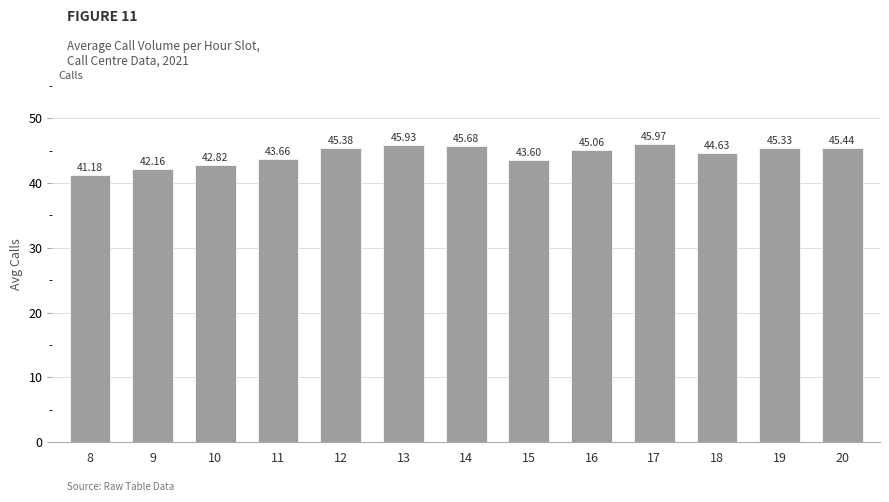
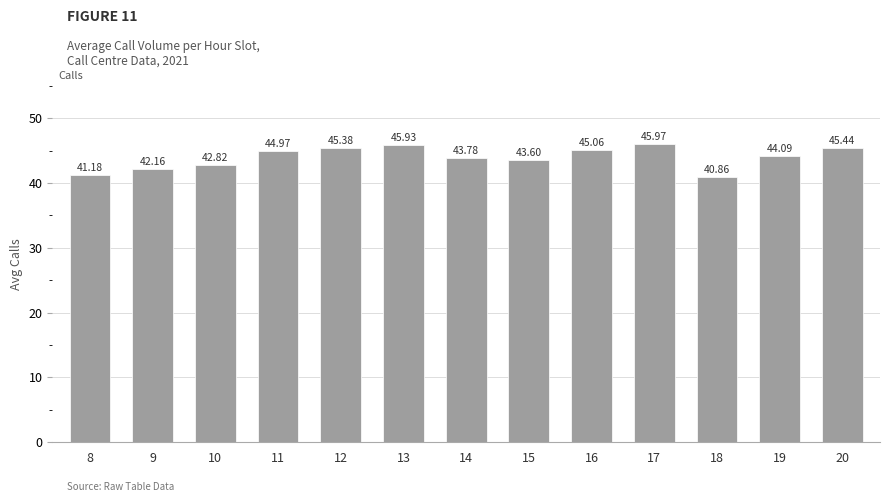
11: 43.66 -> 44.97
14: 45.68 -> 43.78
18: 44.63 -> 40.86
19: 45.33 -> 44.09
